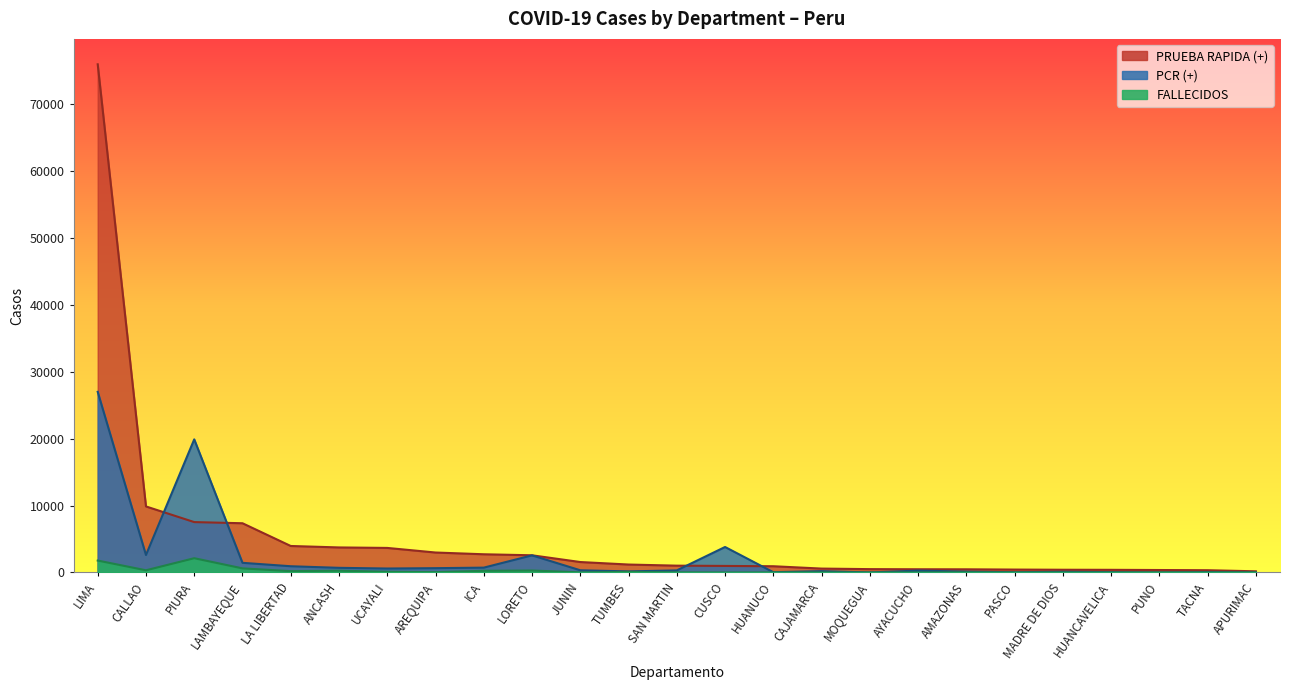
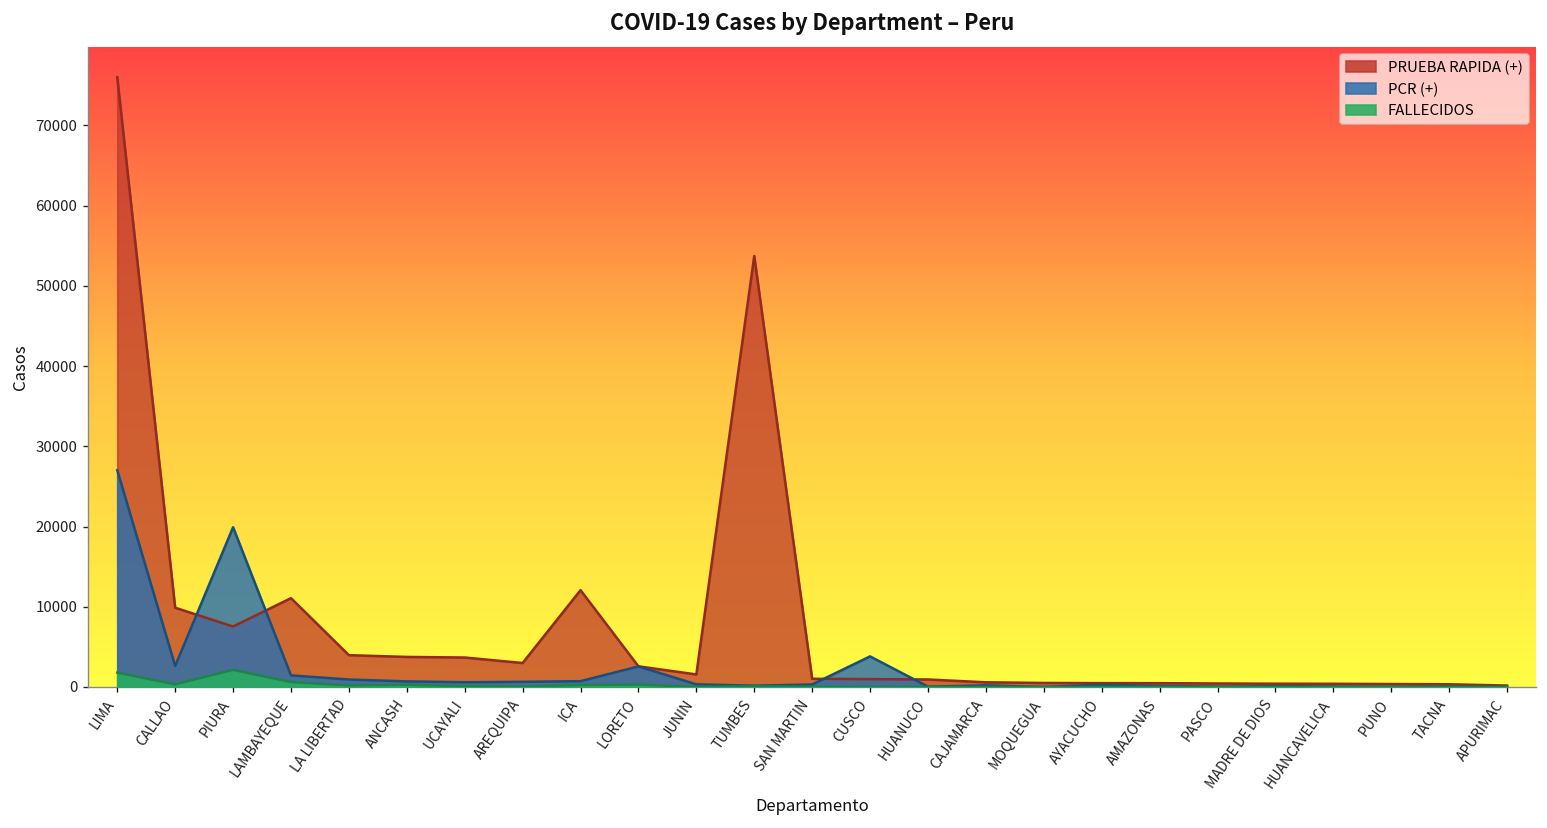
PRUEBA RAPIDA (+), LAMBAYEQUE: 7000 -> 11000
PRUEBA RAPIDA (+), ICA: 3000 -> 12000
PRUEBA RAPIDA (+), TUMBES: 1000 -> 54000
